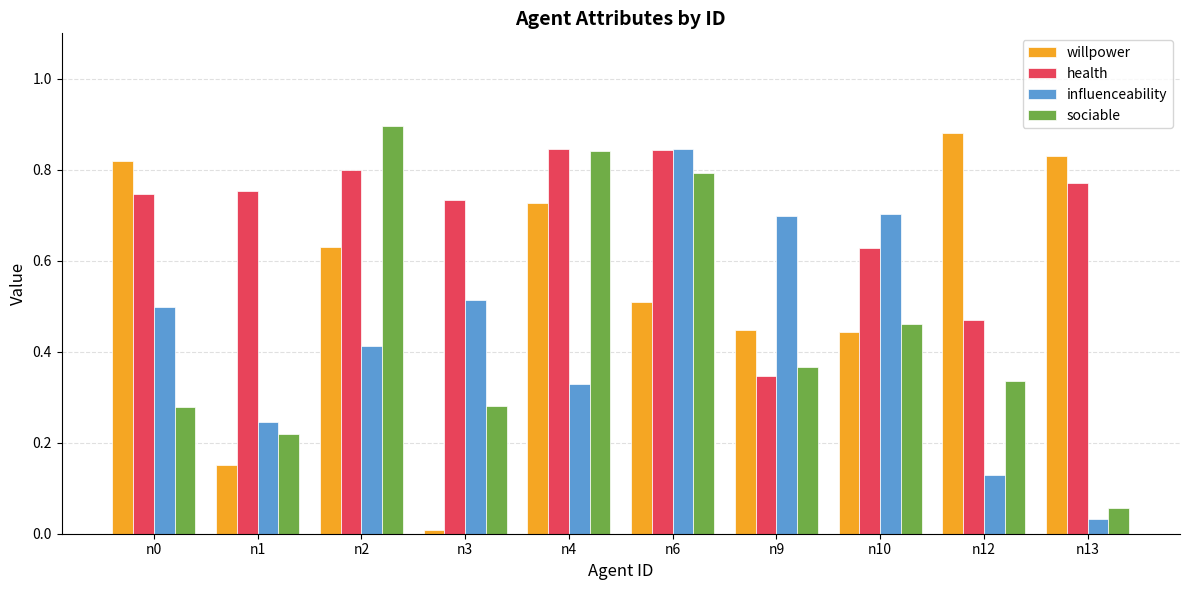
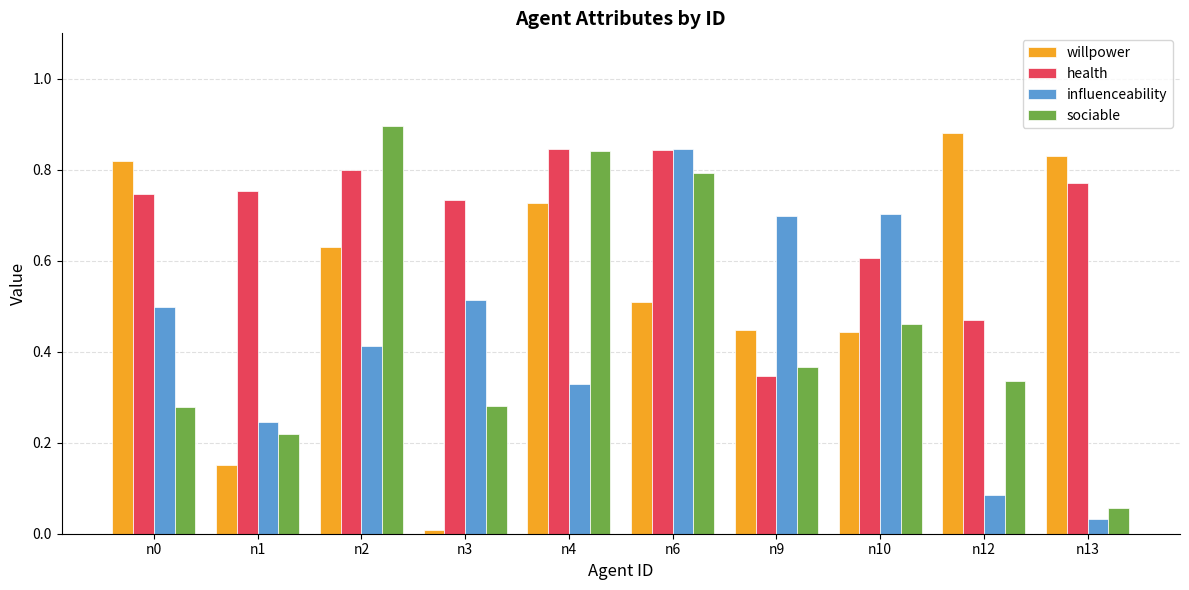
health, n10: 0.63 -> 0.61
influenceability, n12: 0.13 -> 0.08
